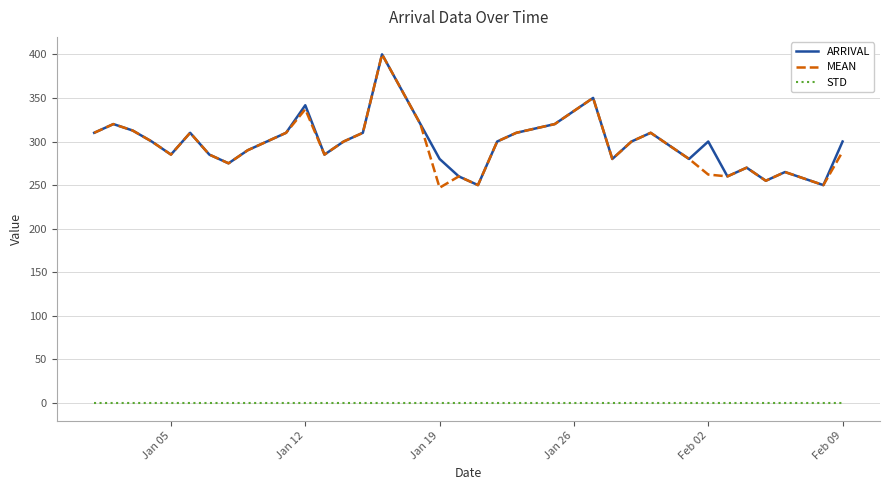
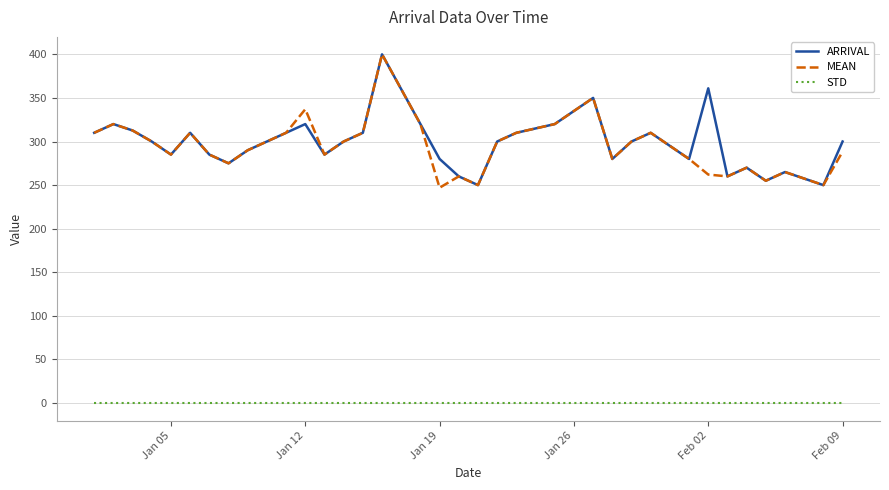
ARRIVAL, Jan 12: 340 -> 320
ARRIVAL, Feb 02: 300 -> 360
